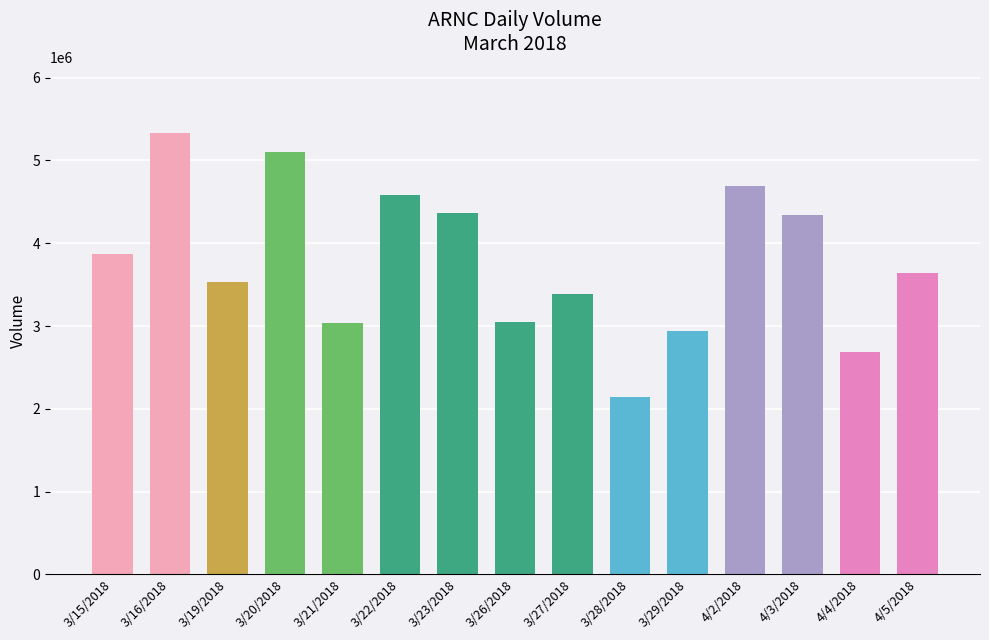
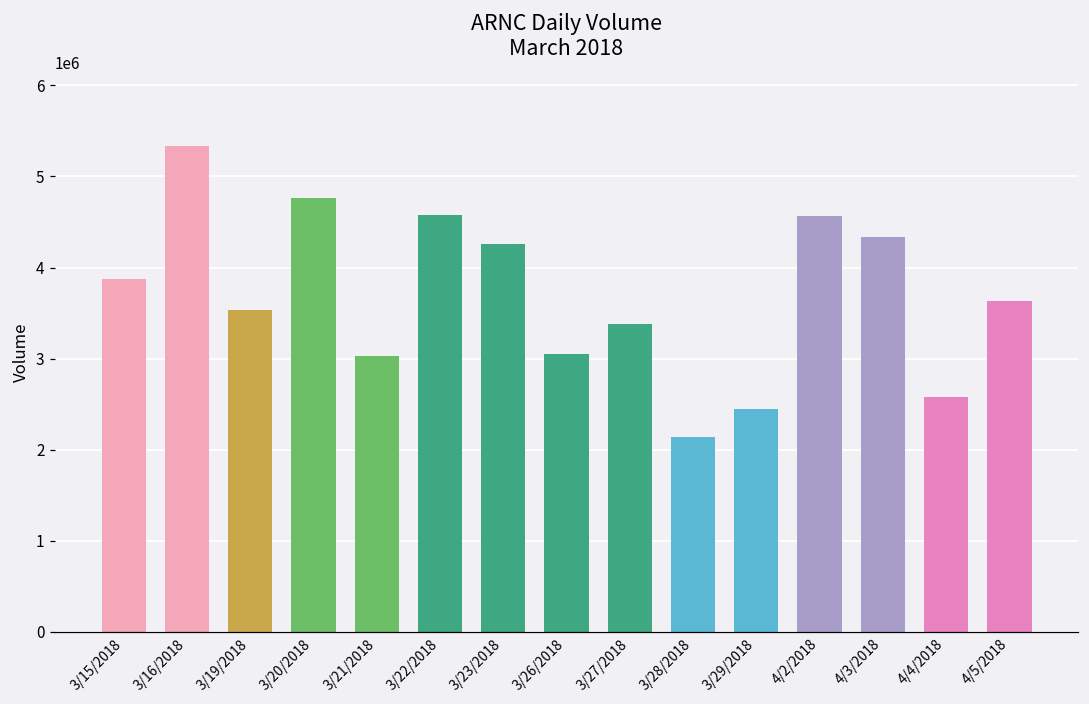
3/20/2018: 5100000 -> 4800000
3/23/2018: 4400000 -> 4300000
3/29/2018: 2900000 -> 2400000
4/2/2018: 4700000 -> 4600000
4/4/2018: 2700000 -> 2600000
